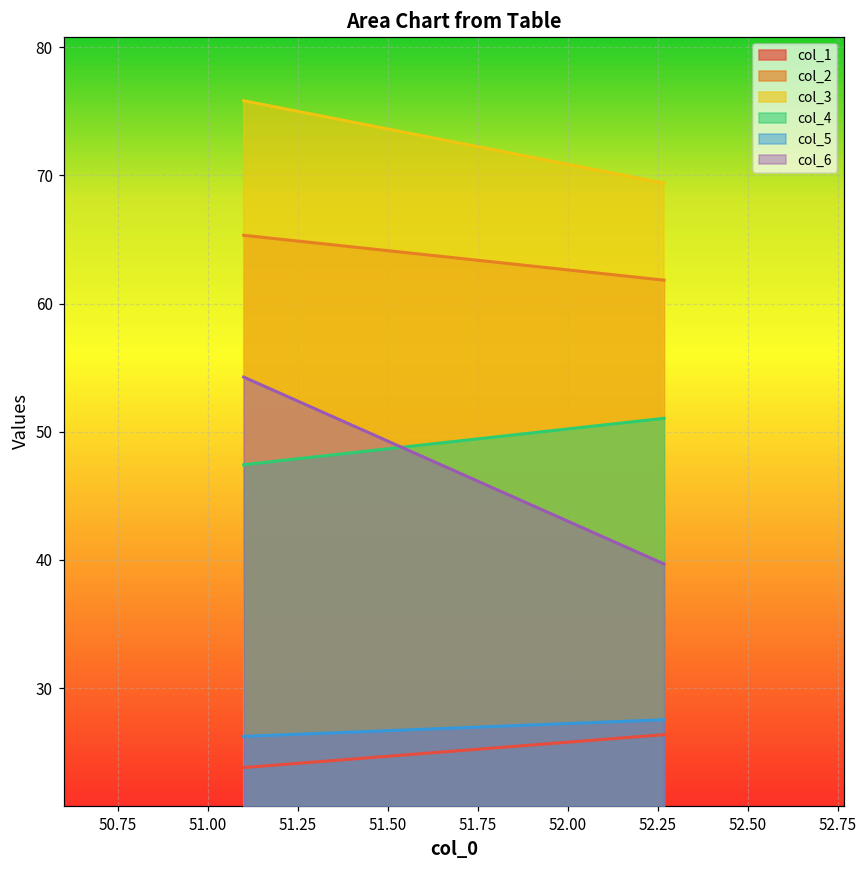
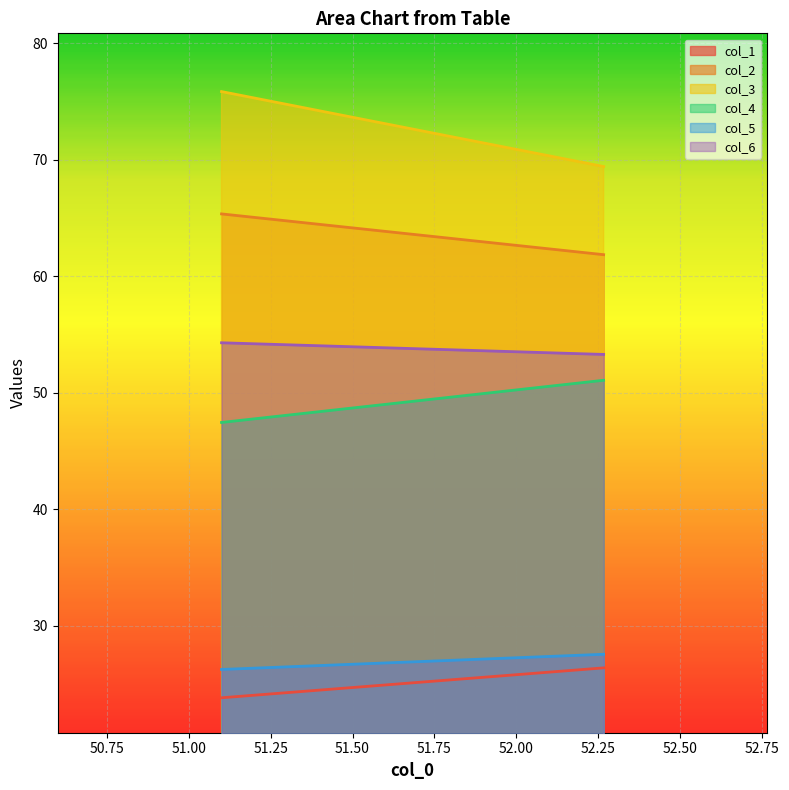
col_6, 52.25: 39.7 -> 53.3
